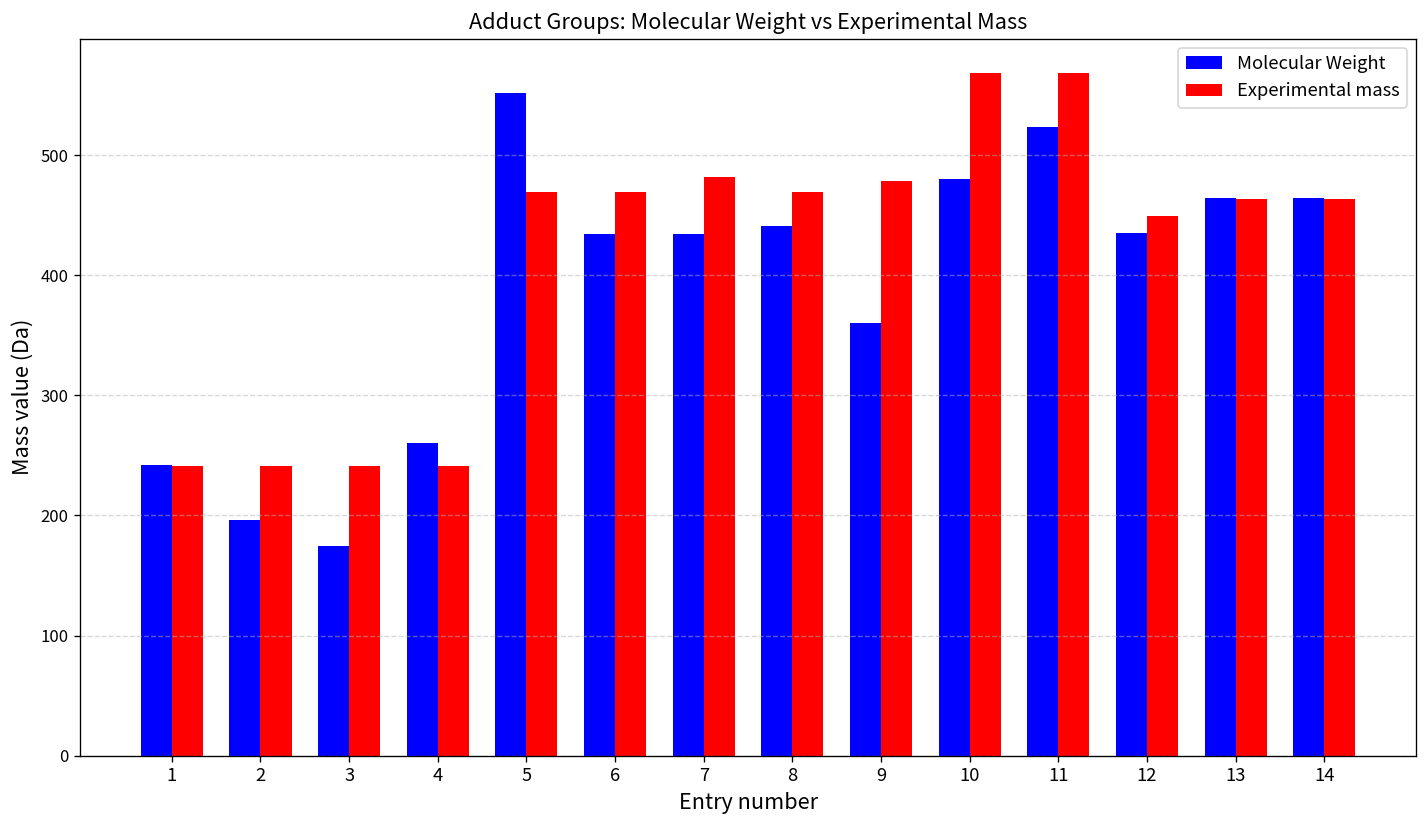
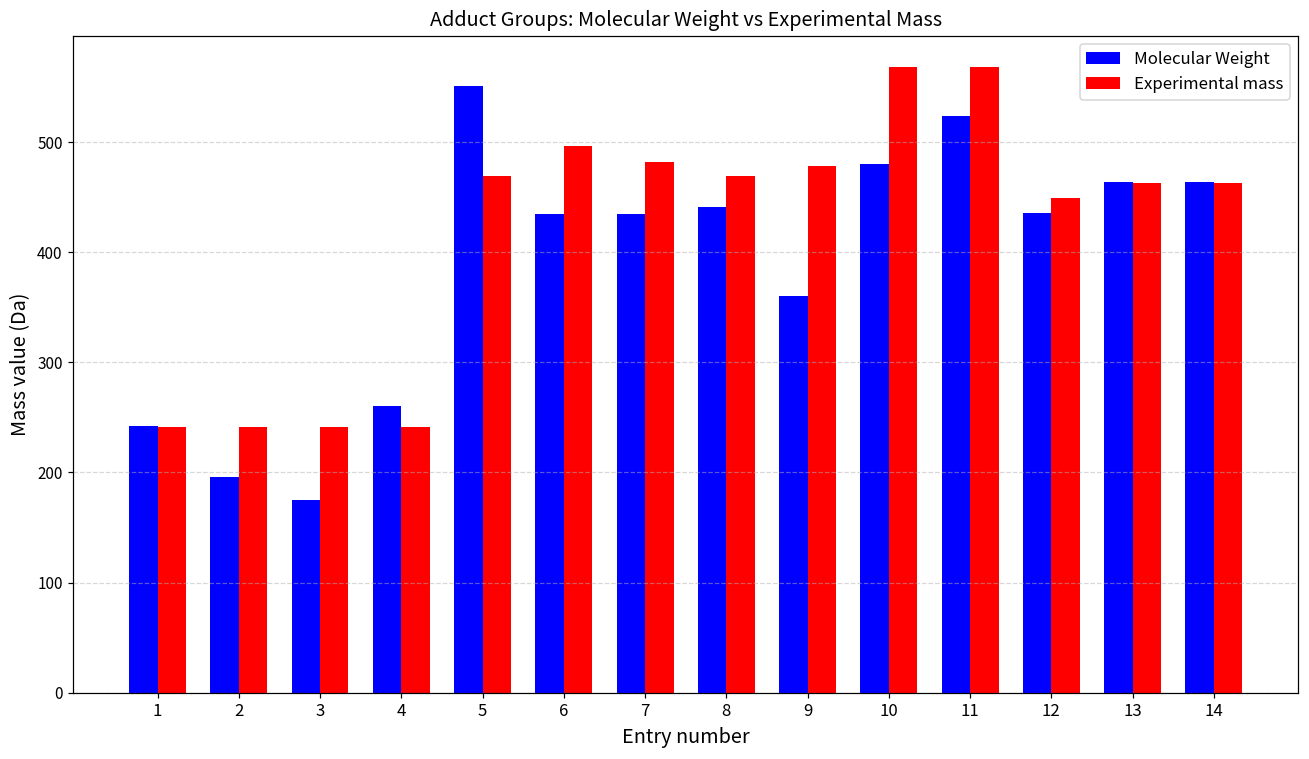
Experimental mass, 6: 469 -> 496
